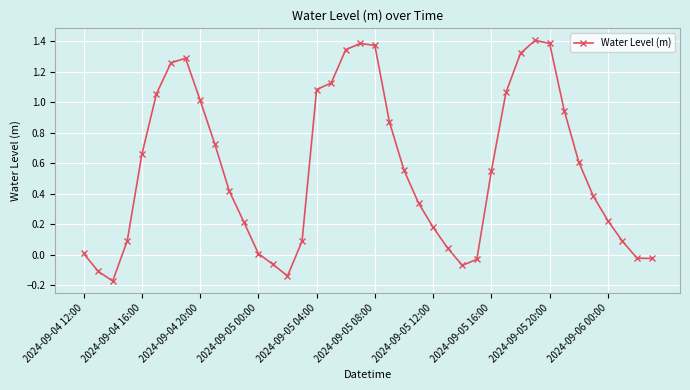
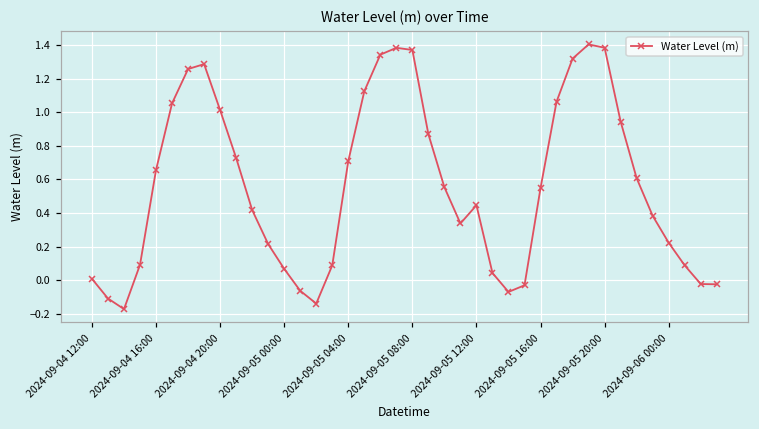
2024-09-05 00:00: 0.01 -> 0.07
2024-09-05 04:00: 1.08 -> 0.71
2024-09-05 12:00: 0.18 -> 0.45
